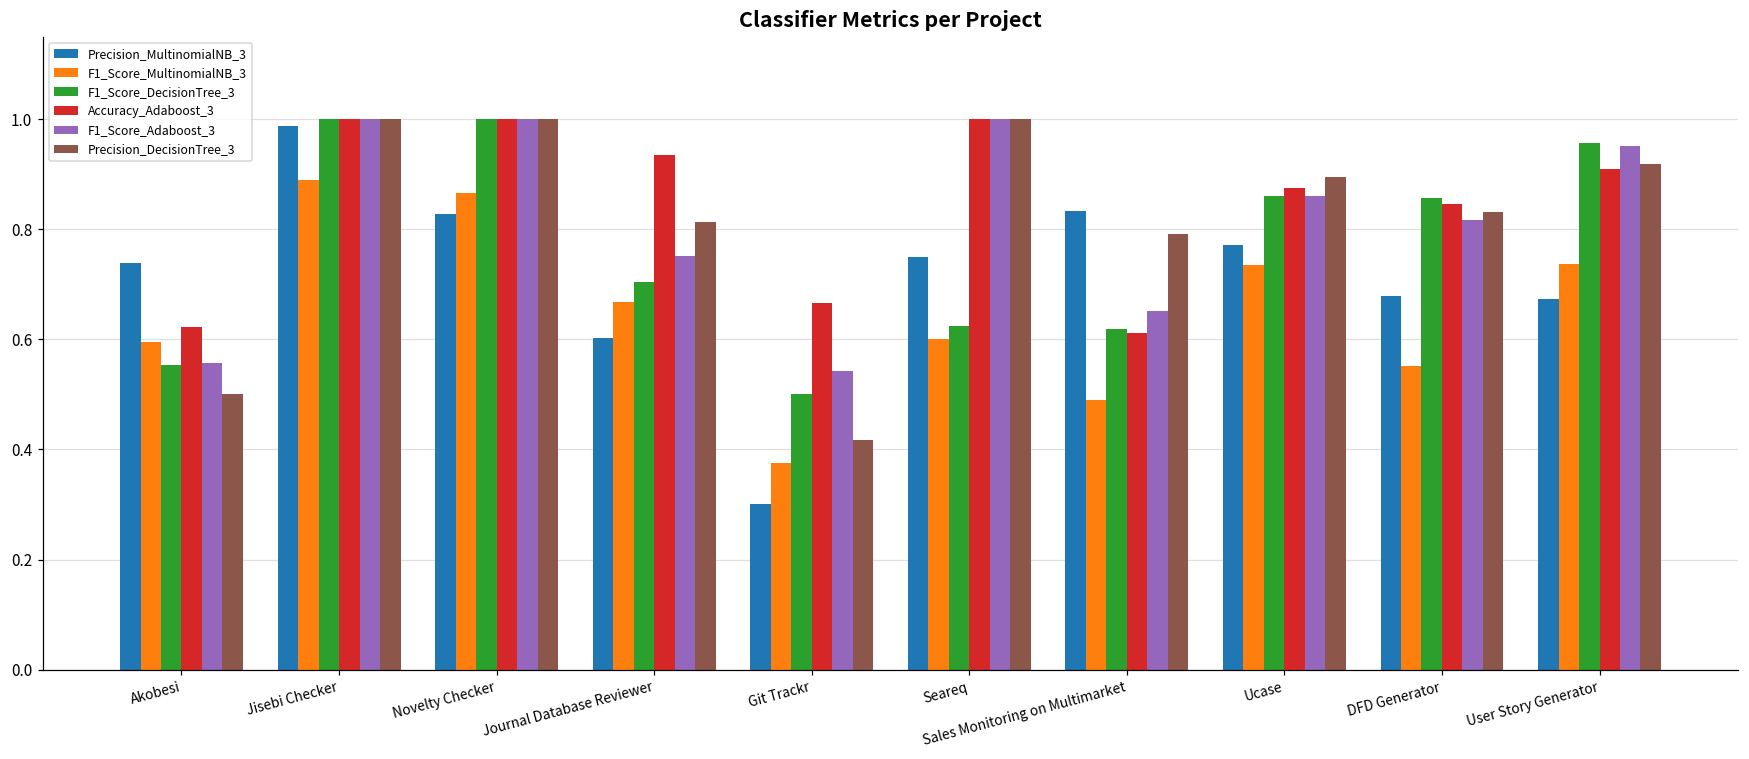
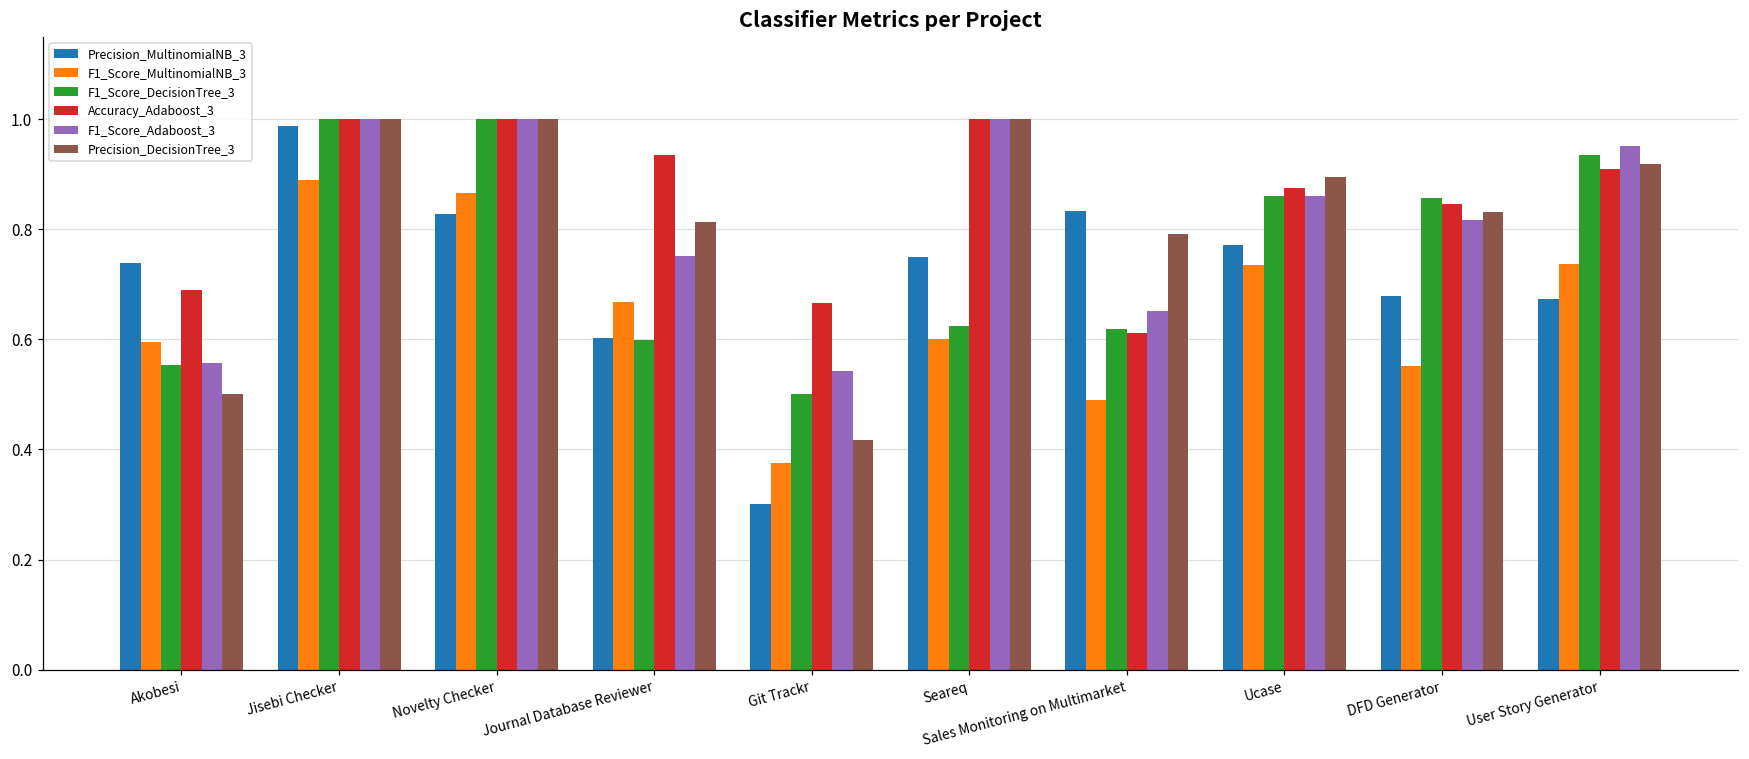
Accuracy_Adaboost_3, Akobesi: 0.62 -> 0.69
F1_Score_DecisionTree_3, Journal Database Reviewer: 0.70 -> 0.60
F1_Score_DecisionTree_3, User Story Generator: 0.96 -> 0.94
